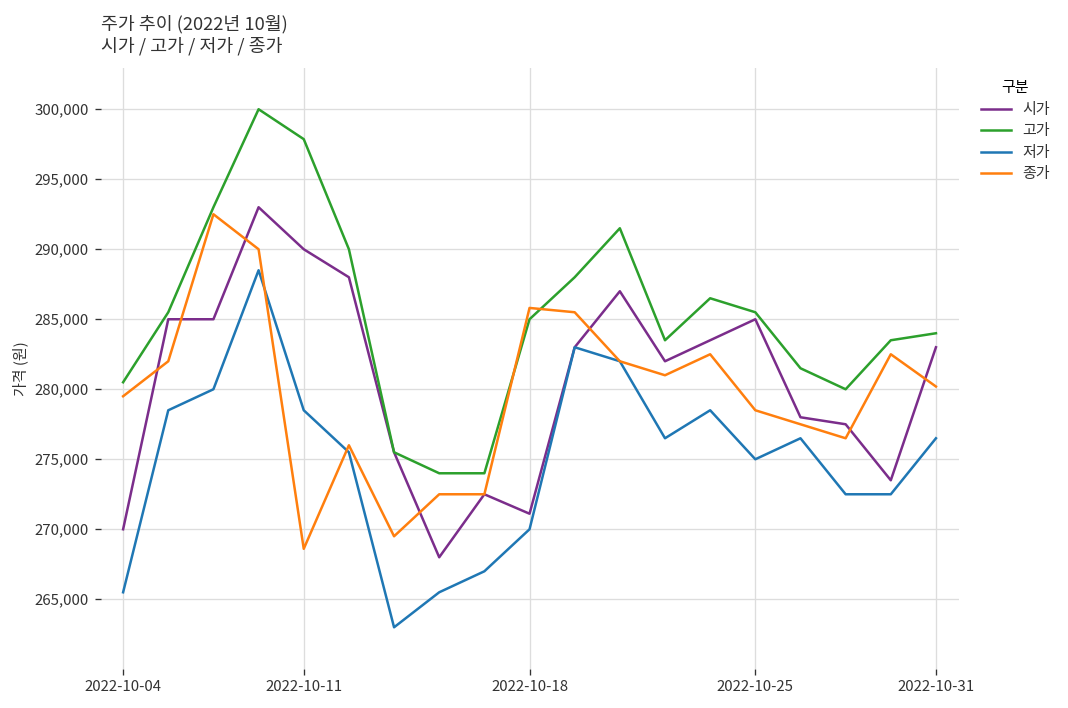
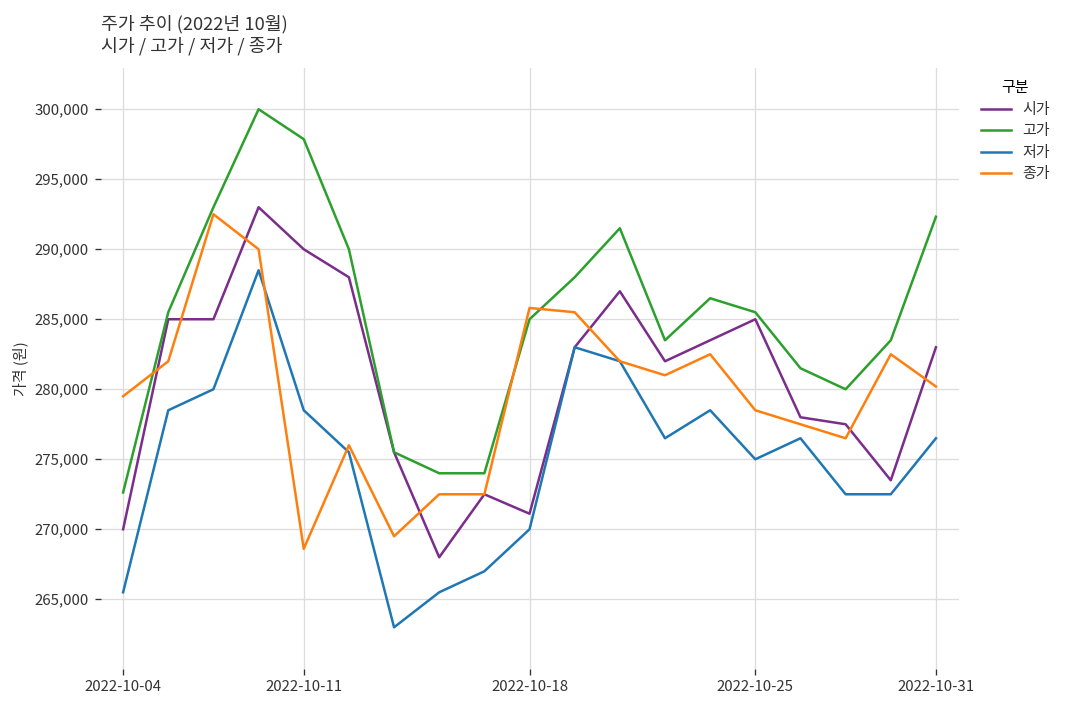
고가, 2022-10-04: 280,500 -> 272,600
고가, 2022-10-31: 284,000 -> 292,300
